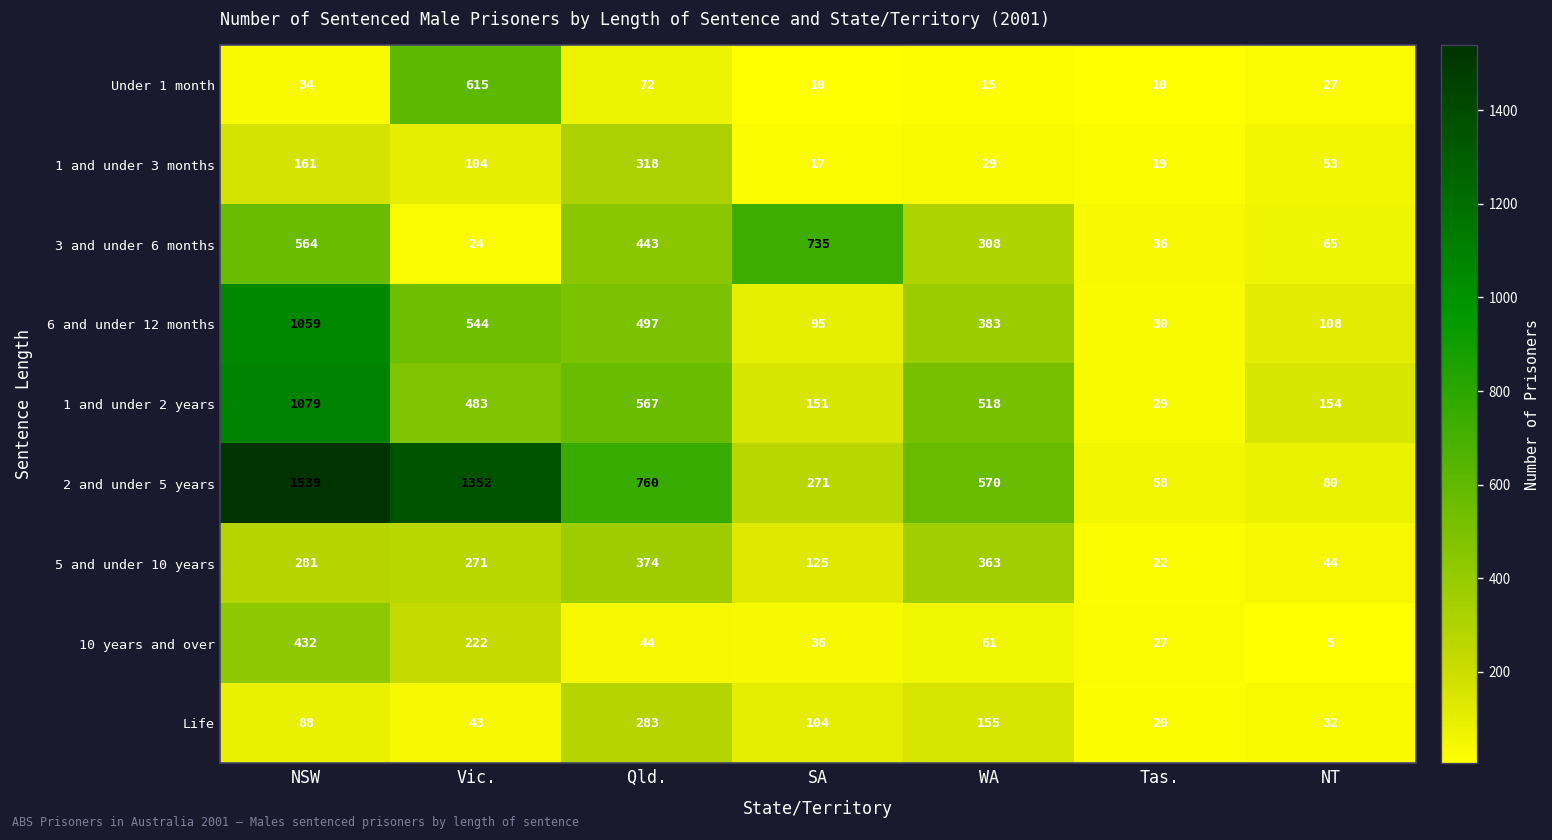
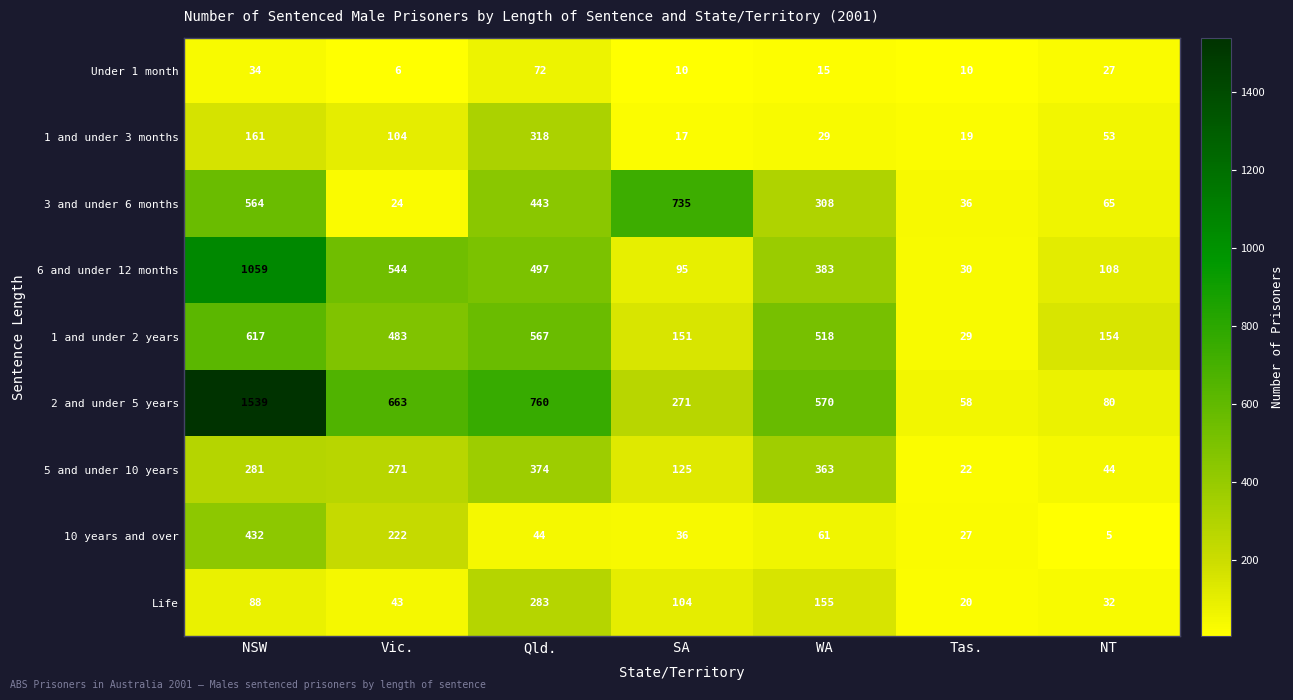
Under 1 month, Vic.: 615 -> 6
1 and under 2 years, NSW: 1079 -> 617
2 and under 5 years, Vic.: 1352 -> 663
